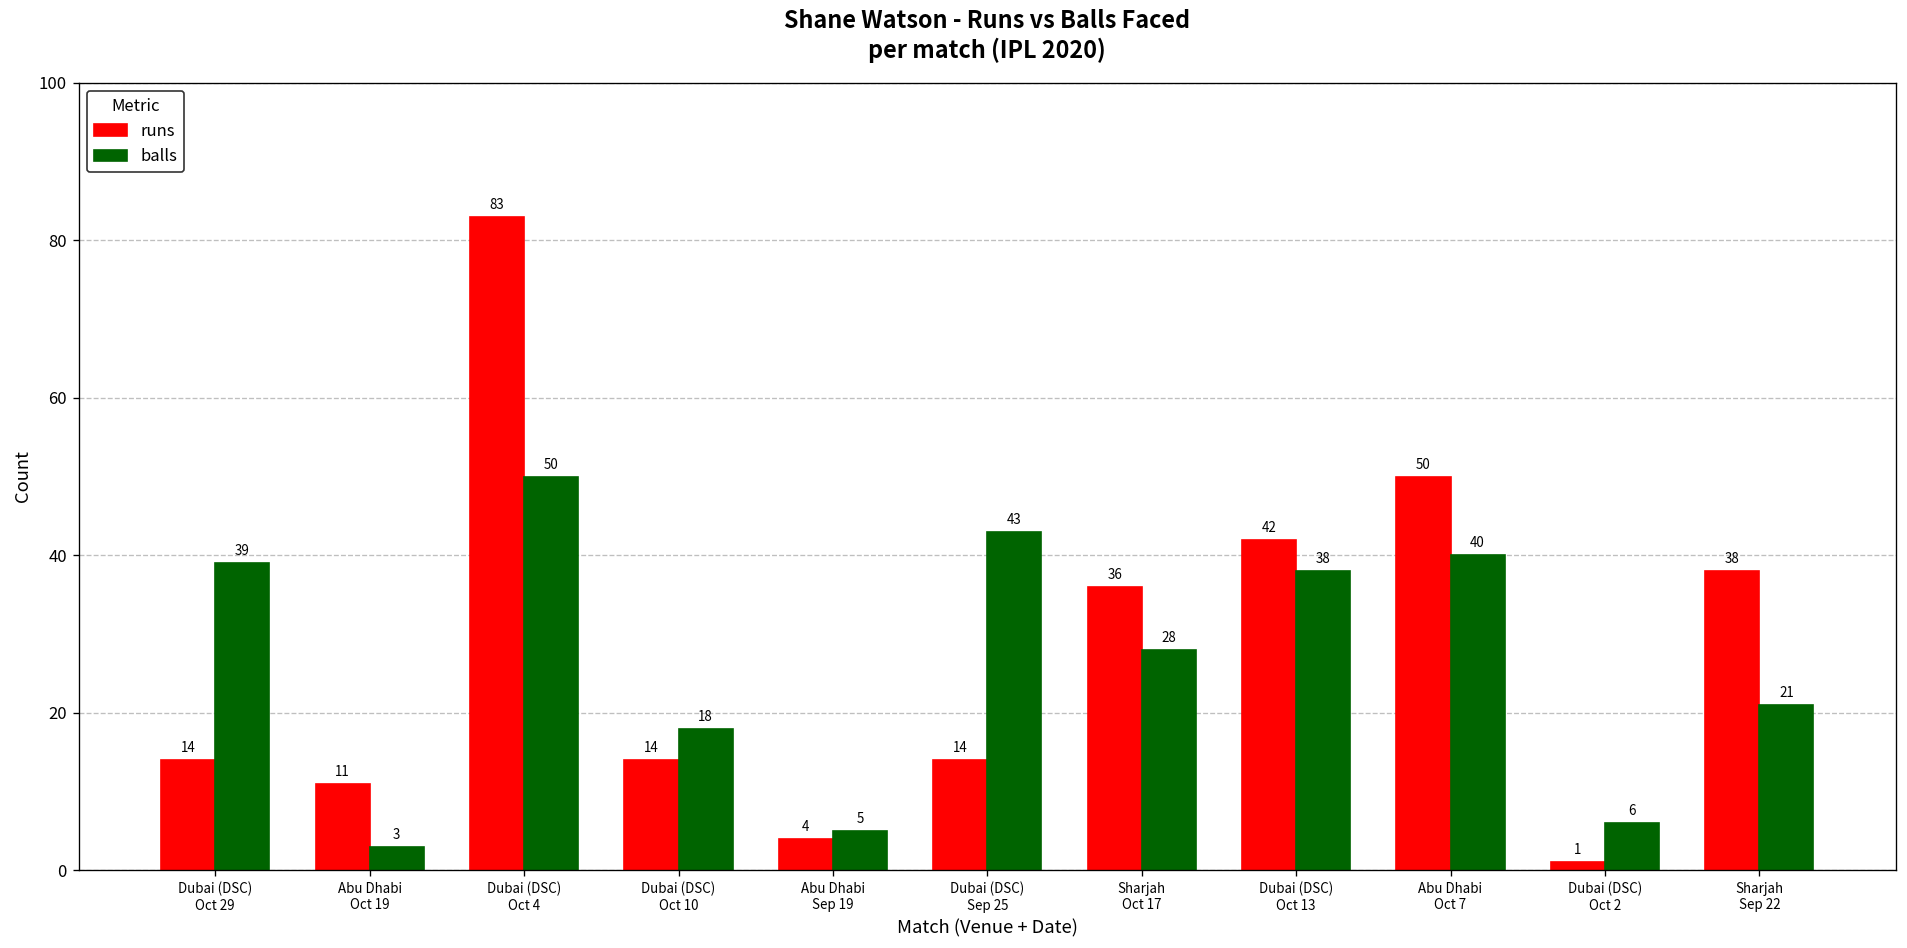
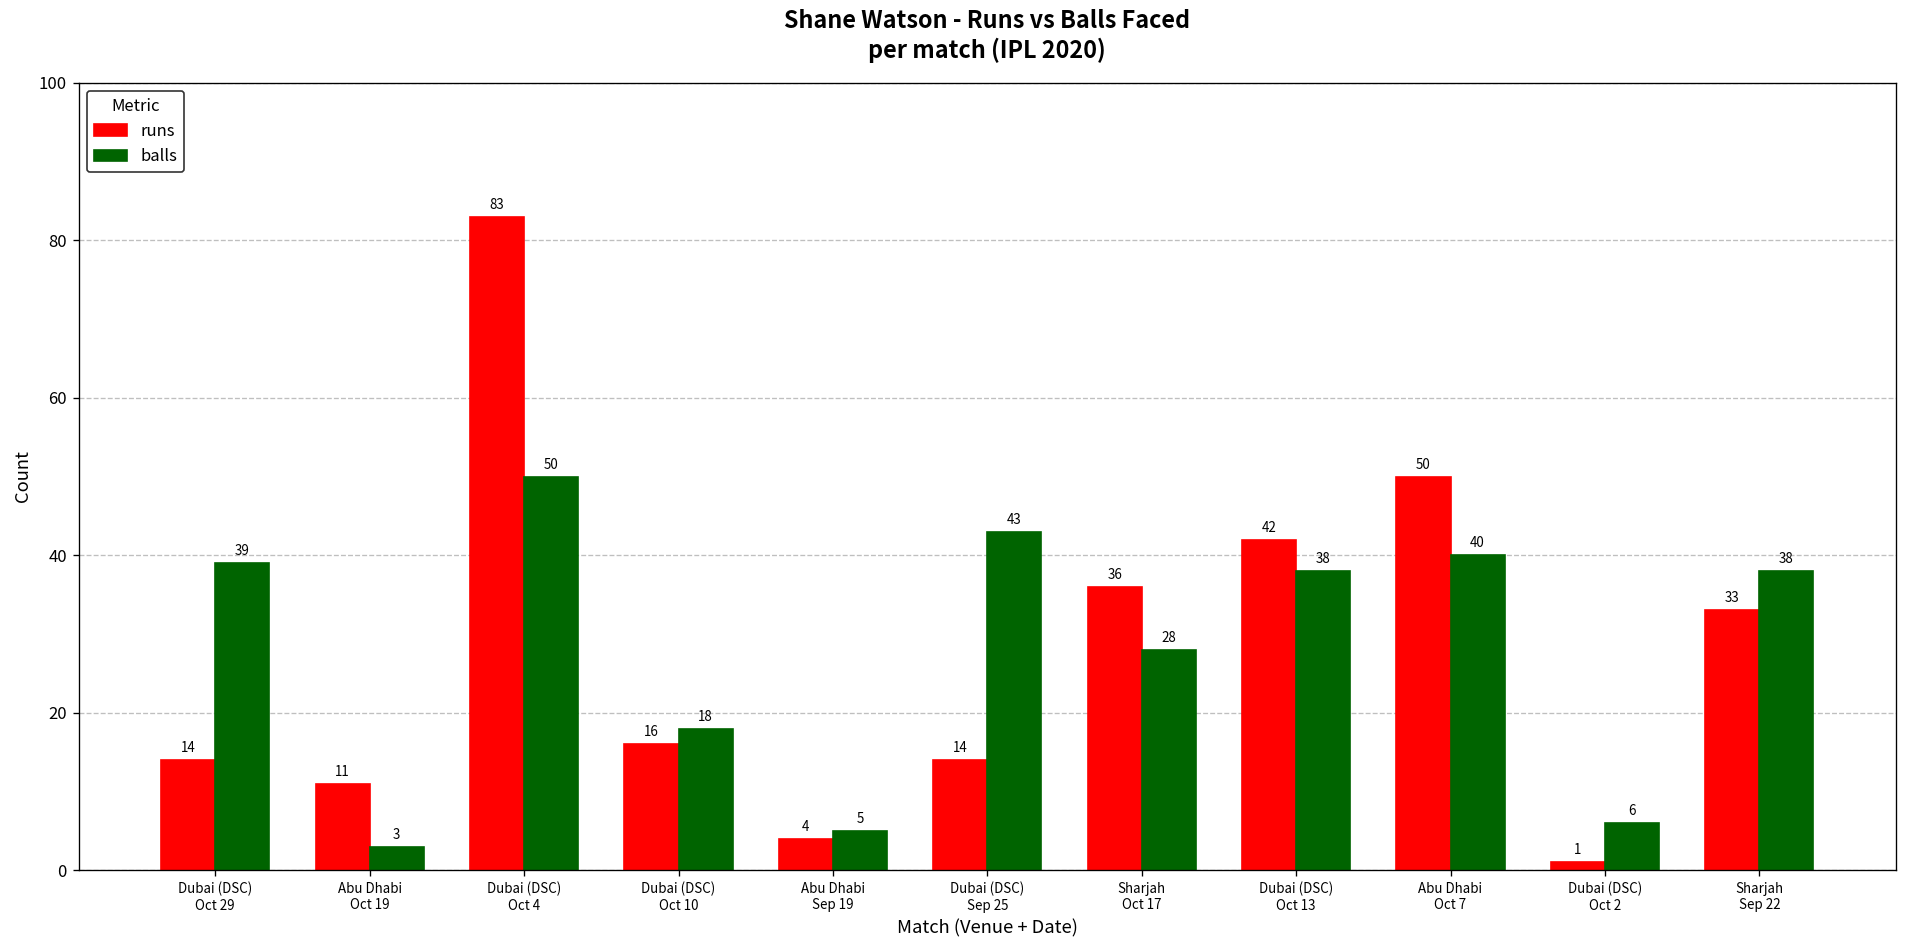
runs, Dubai (DSC) Oct 10: 14 -> 16
runs, Sharjah Sep 22: 38 -> 33
balls, Sharjah Sep 22: 21 -> 38
